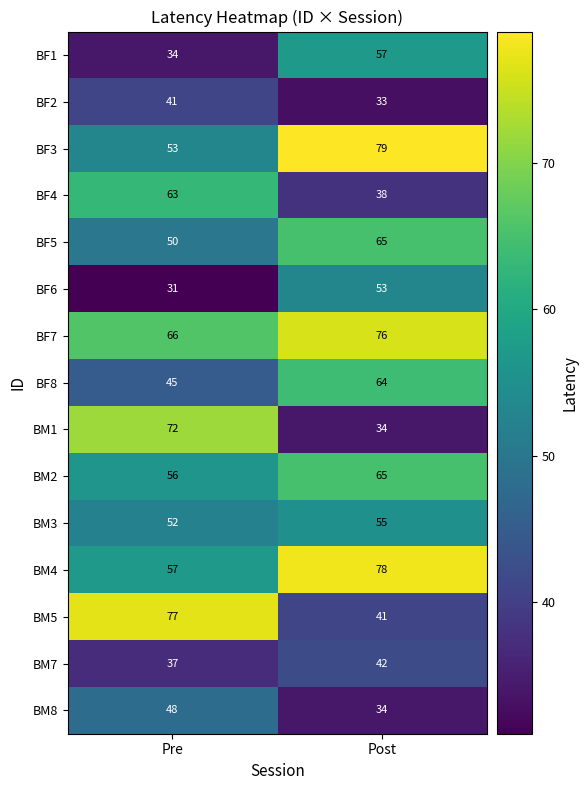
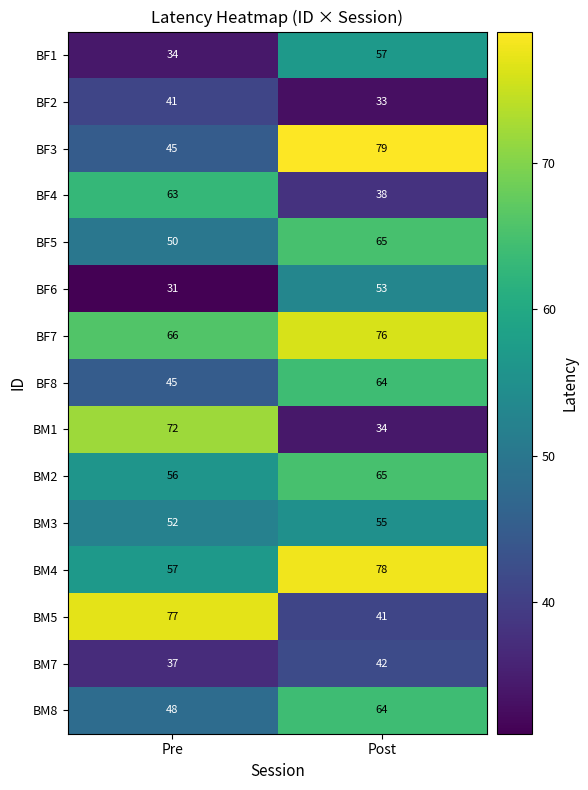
BF3, Pre: 53 -> 45
BM8, Post: 34 -> 64
